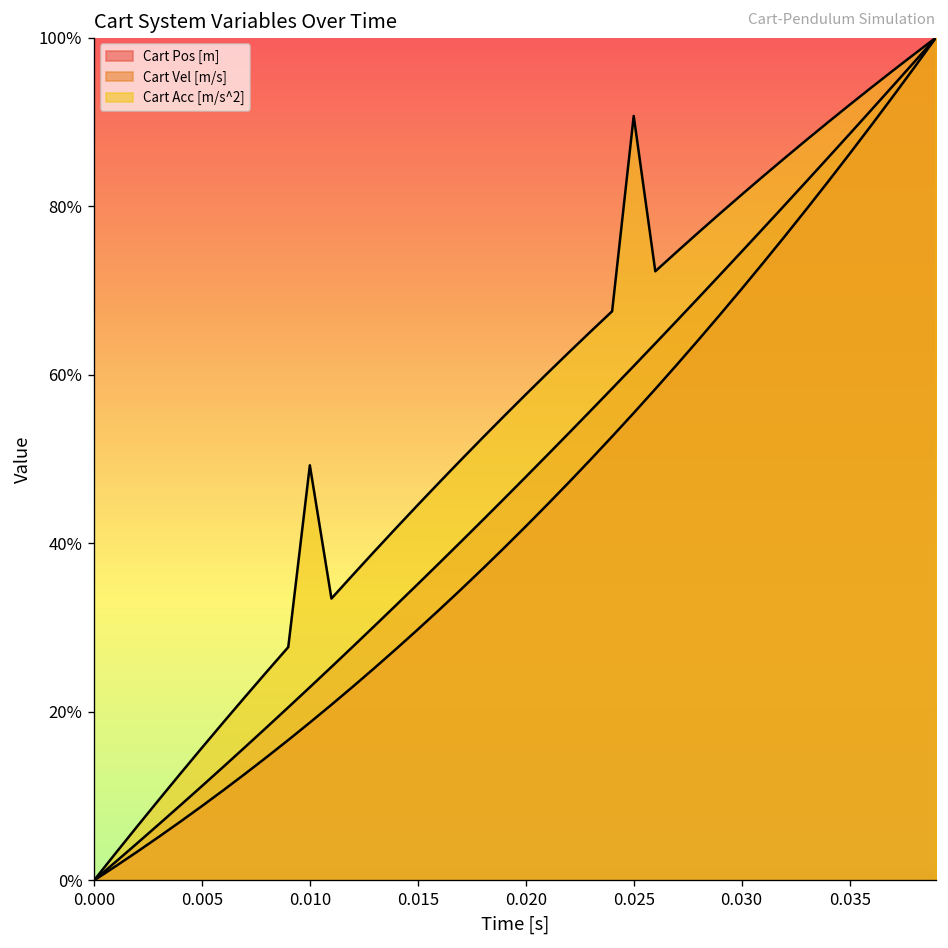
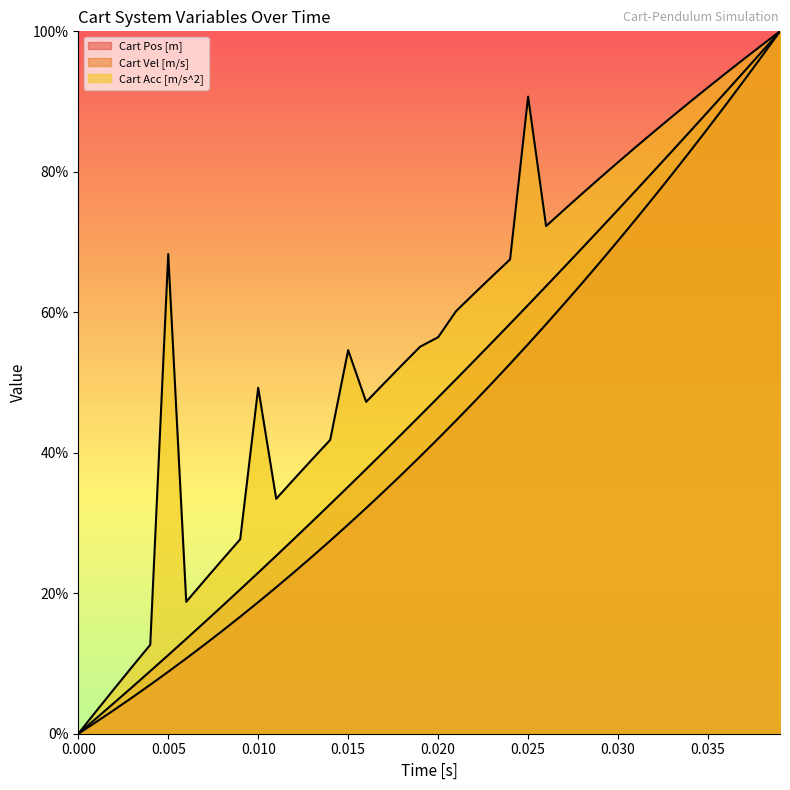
Cart Acc [m/s^2], 0.005: 16% -> 68%
Cart Acc [m/s^2], 0.015: 45% -> 55%
Cart Acc [m/s^2], 0.020: 58% -> 56%
